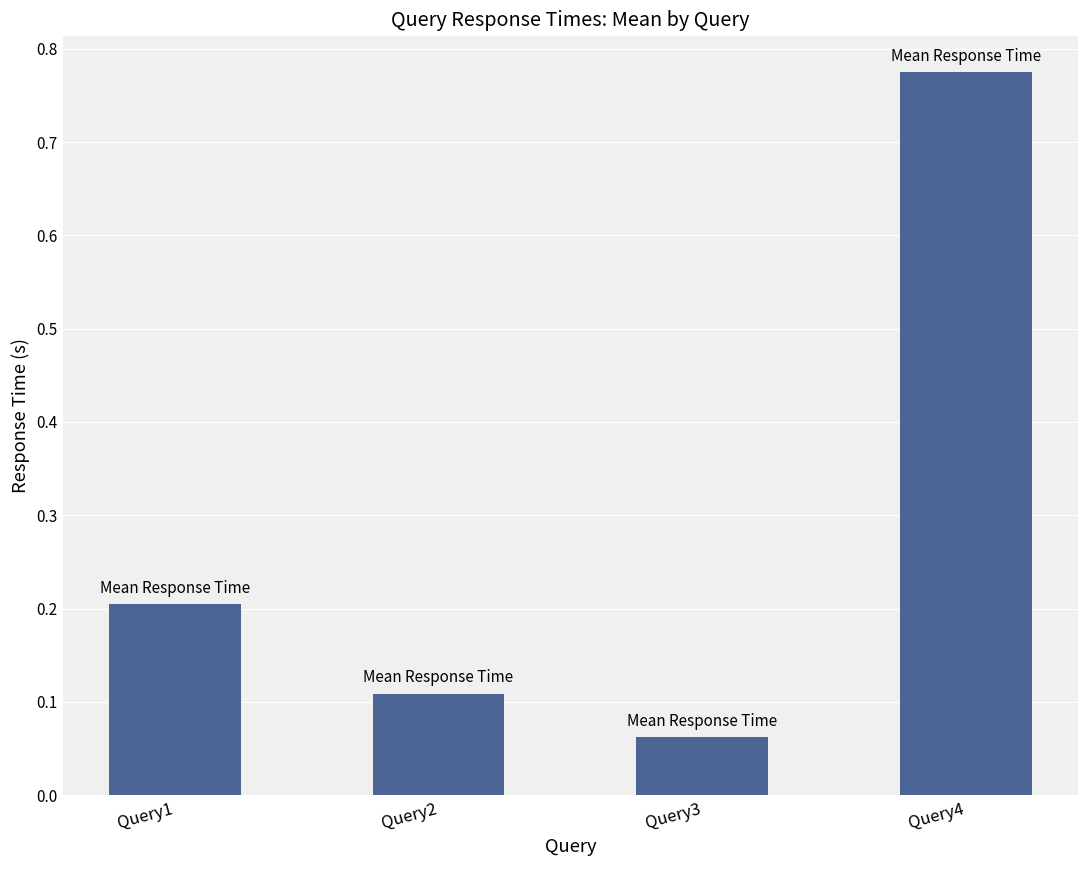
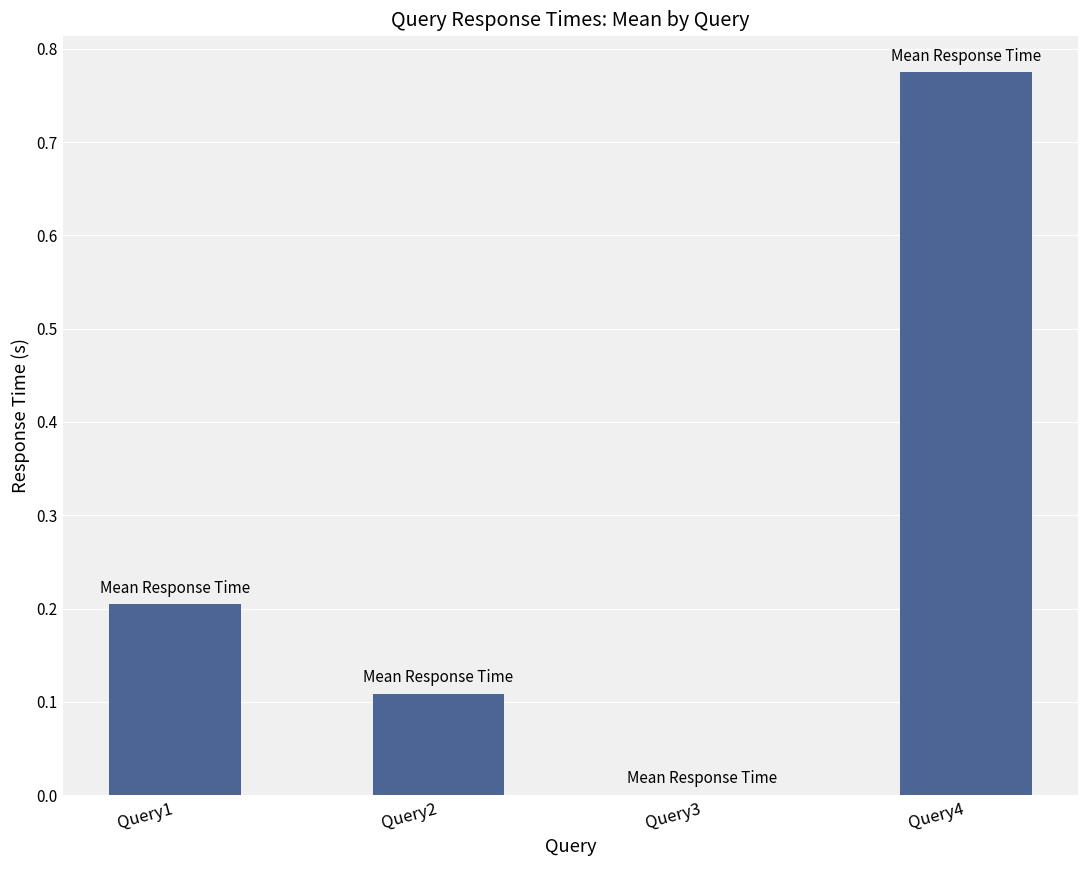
Query3: 0.06 -> 0.00
